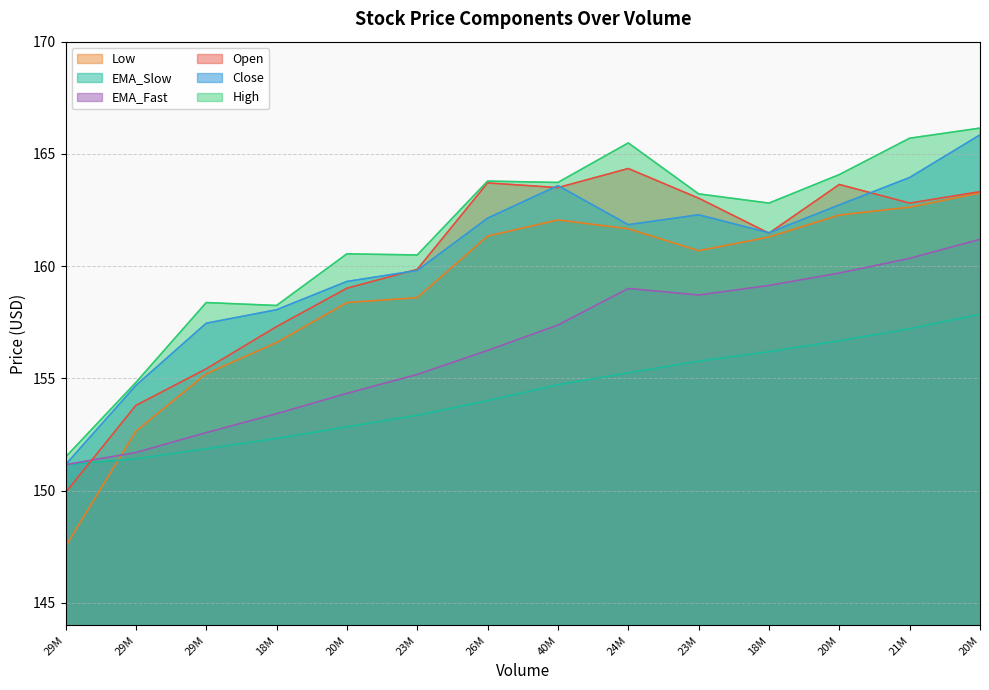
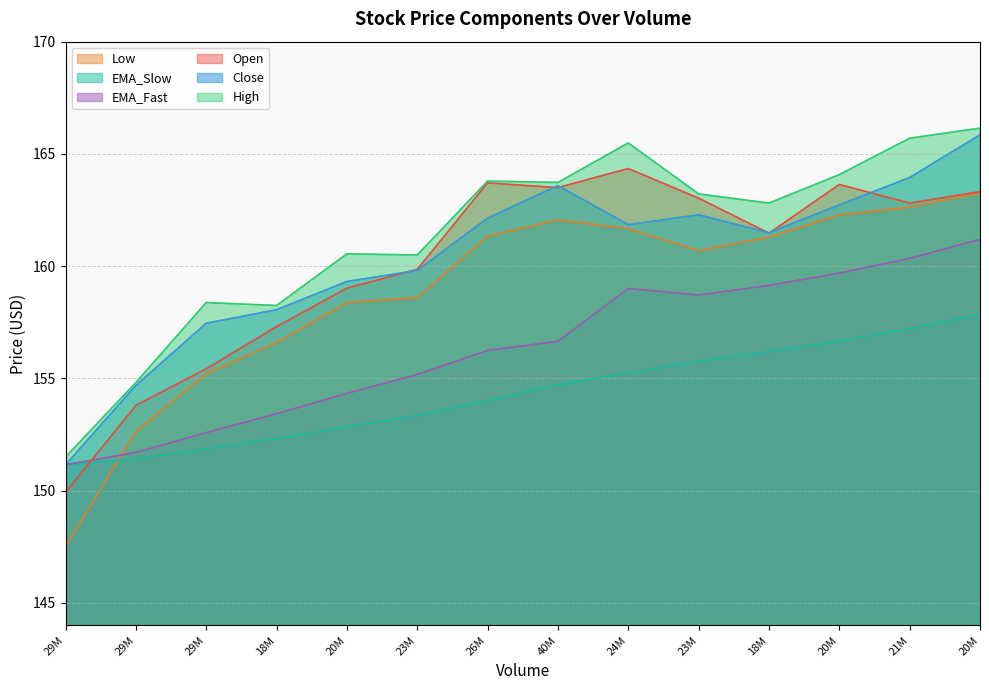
EMA_Fast, 40M: 157.4 -> 156.7
